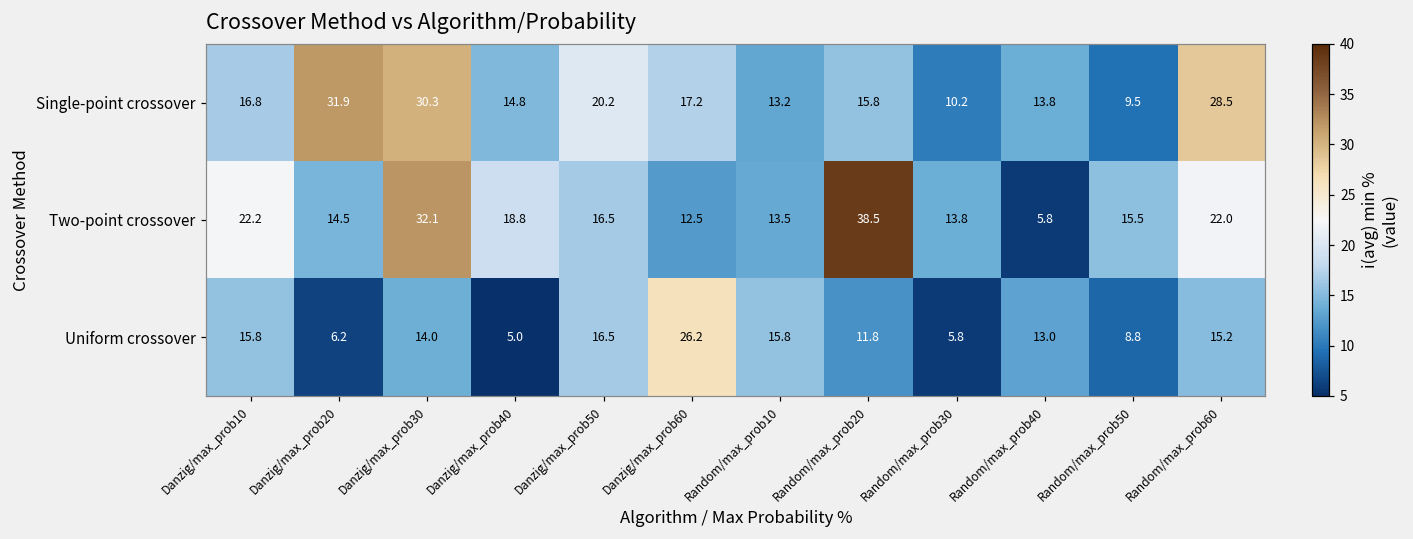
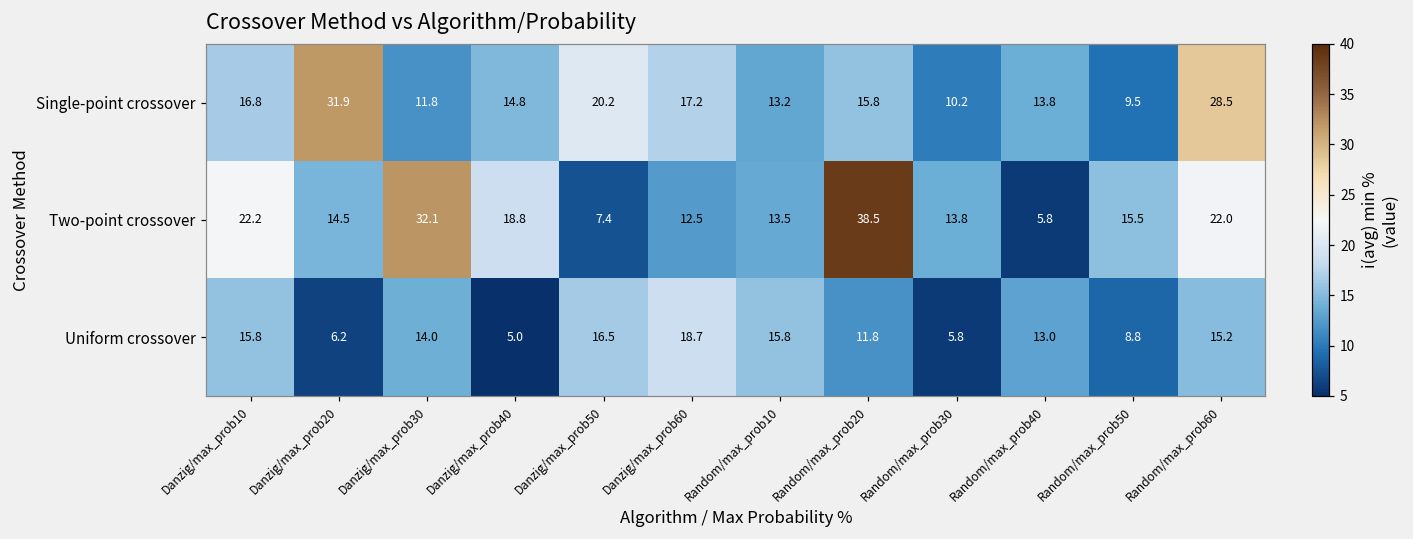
Single-point crossover, Danzig/max_prob30: 30.3 -> 11.8
Two-point crossover, Danzig/max_prob50: 16.5 -> 7.4
Uniform crossover, Danzig/max_prob60: 26.2 -> 18.7
